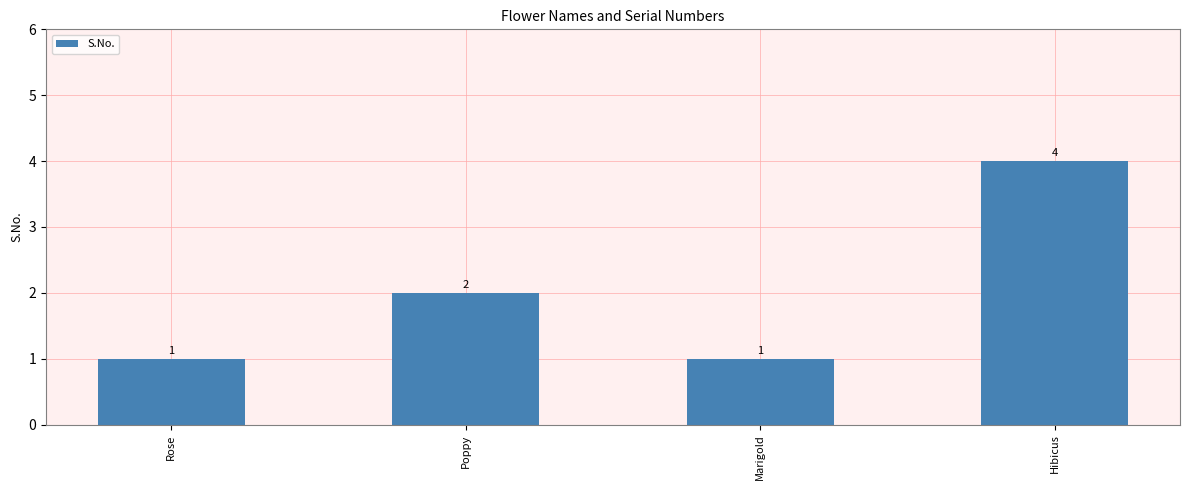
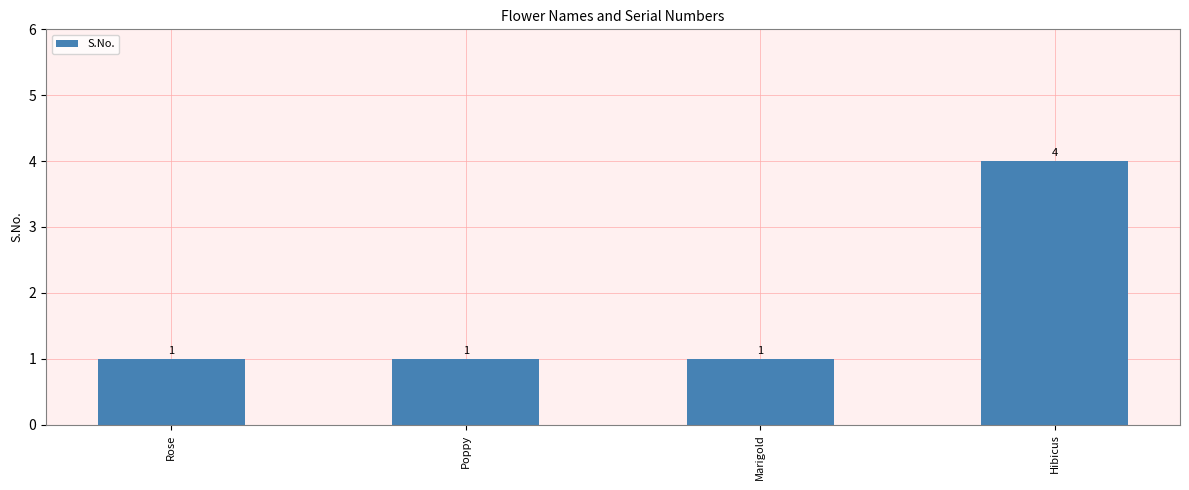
Poppy: 2 -> 1
